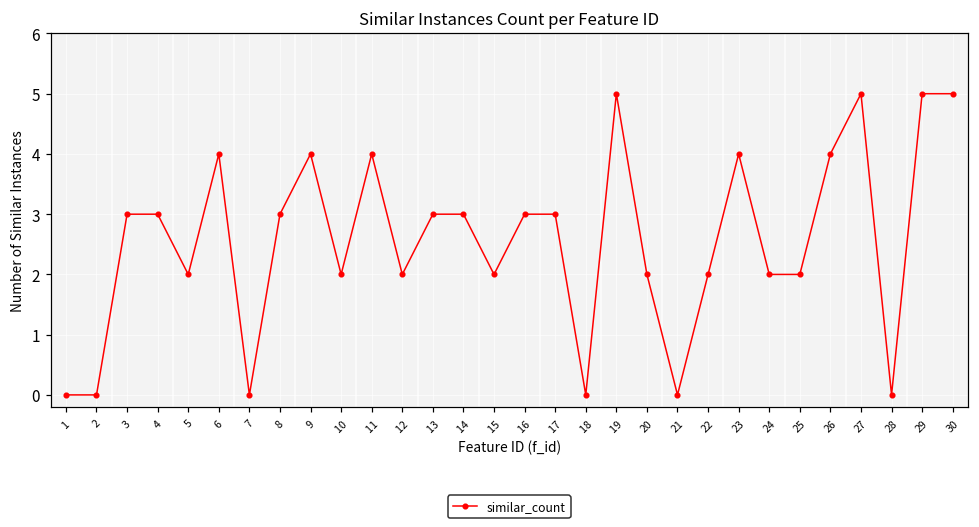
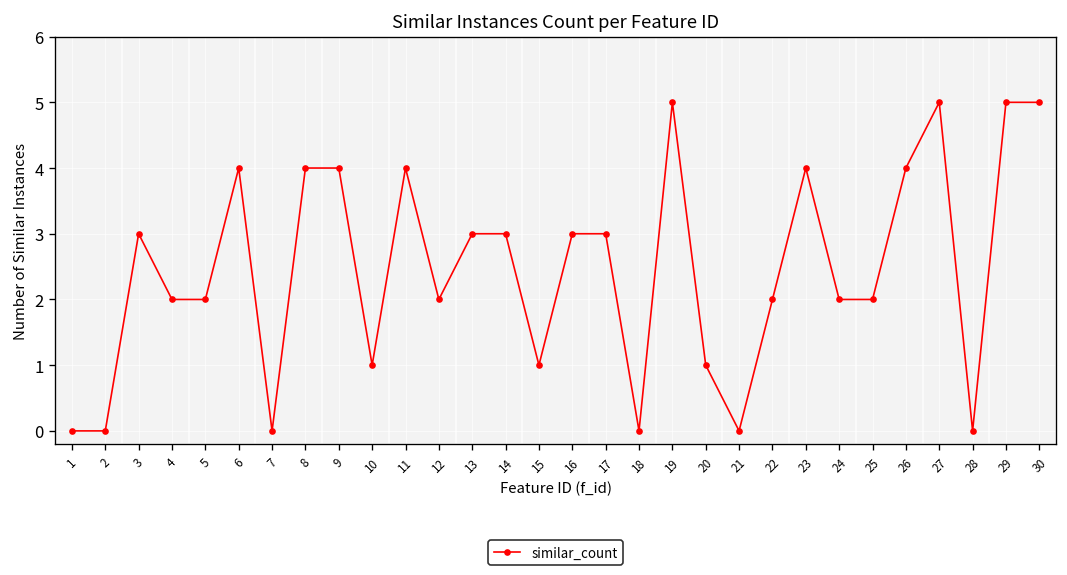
4: 3 -> 2
8: 3 -> 4
10: 2 -> 1
15: 2 -> 1
20: 2 -> 1
